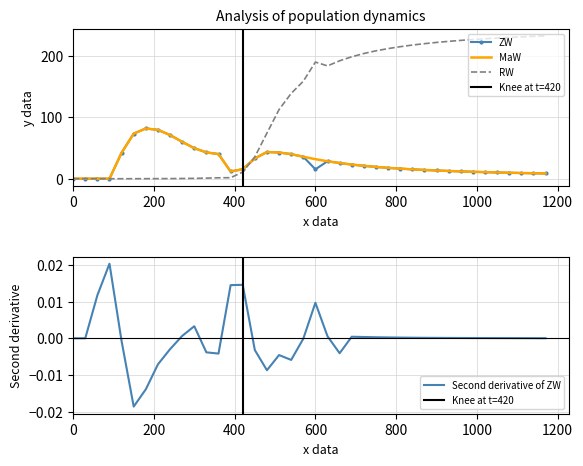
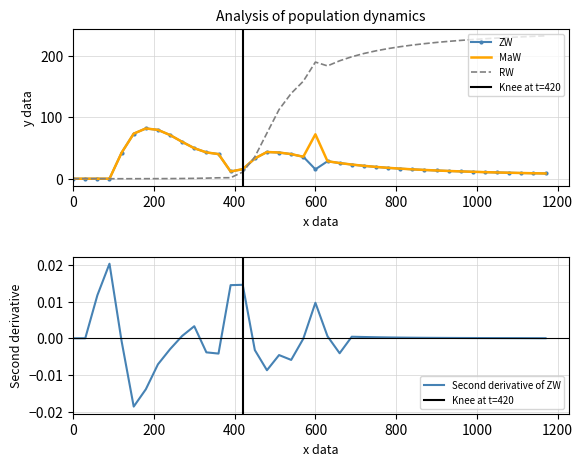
Analysis of population dynamics, MaW, 600: 30 -> 70
